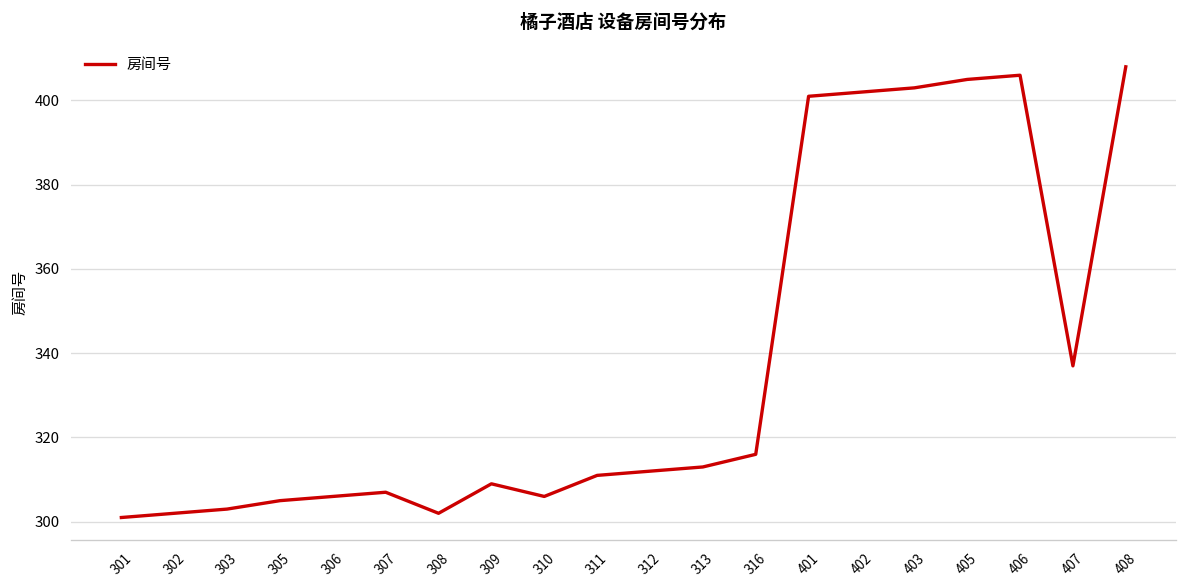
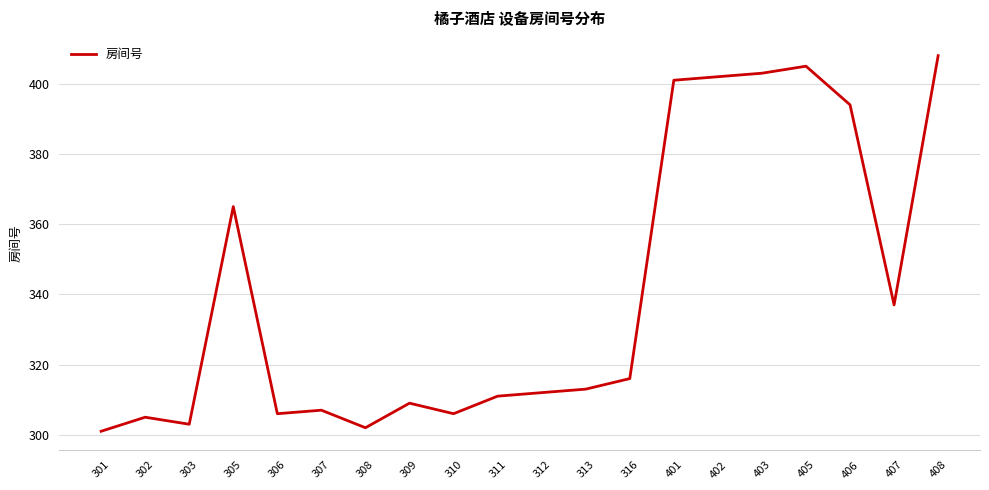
302: 302 -> 305
305: 305 -> 365
406: 406 -> 394
